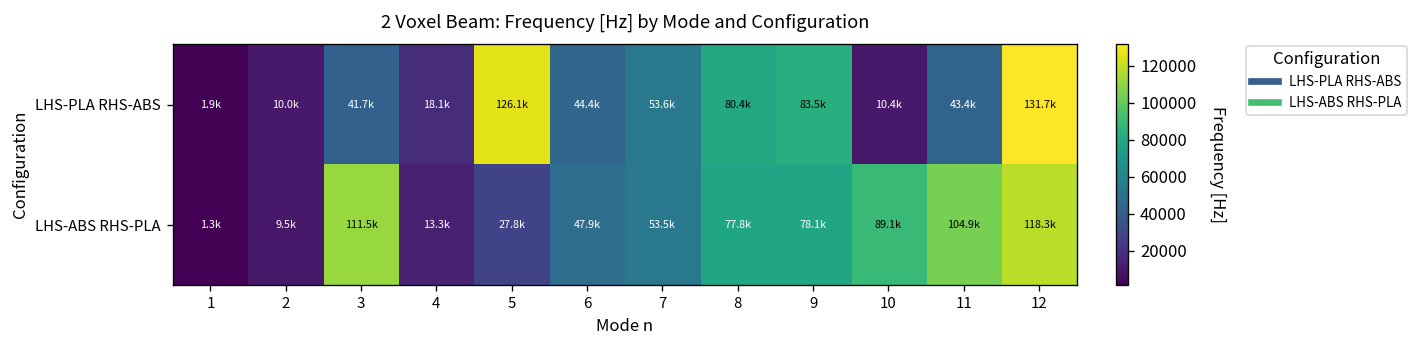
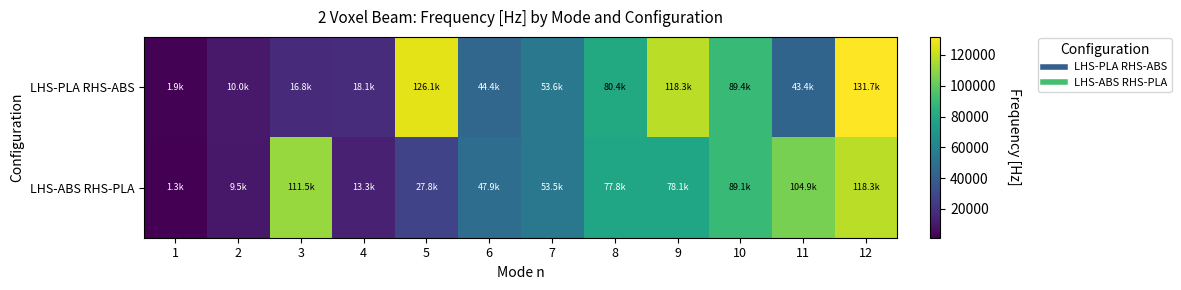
LHS-PLA RHS-ABS, 3: 41.7k -> 16.8k
LHS-PLA RHS-ABS, 9: 83.5k -> 118.3k
LHS-PLA RHS-ABS, 10: 10.4k -> 89.4k
